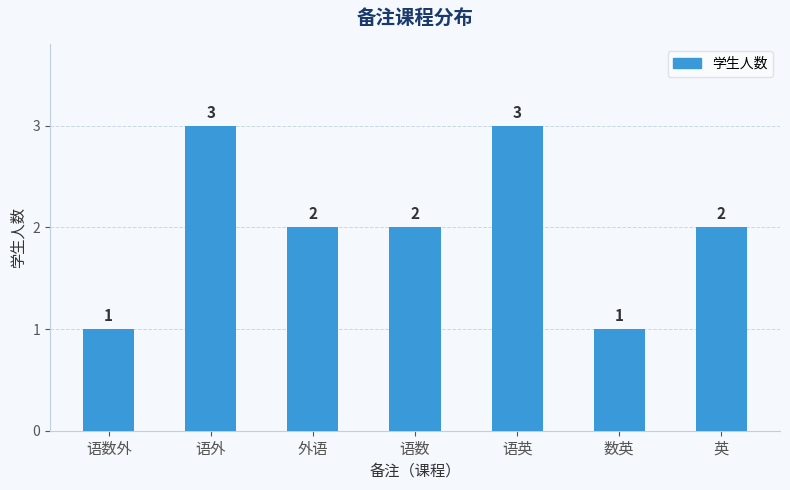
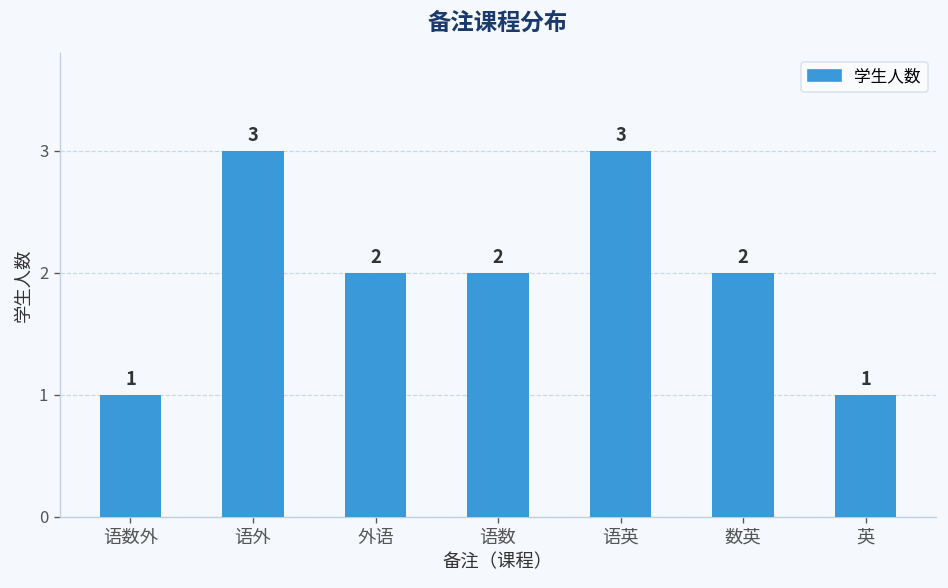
数英: 1 -> 2
英: 2 -> 1
